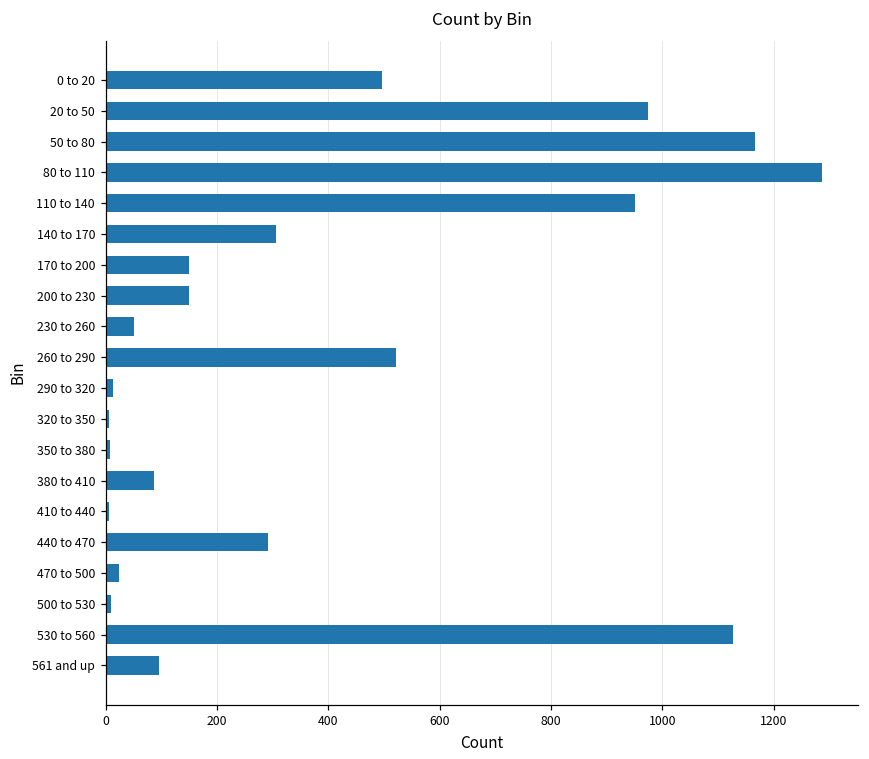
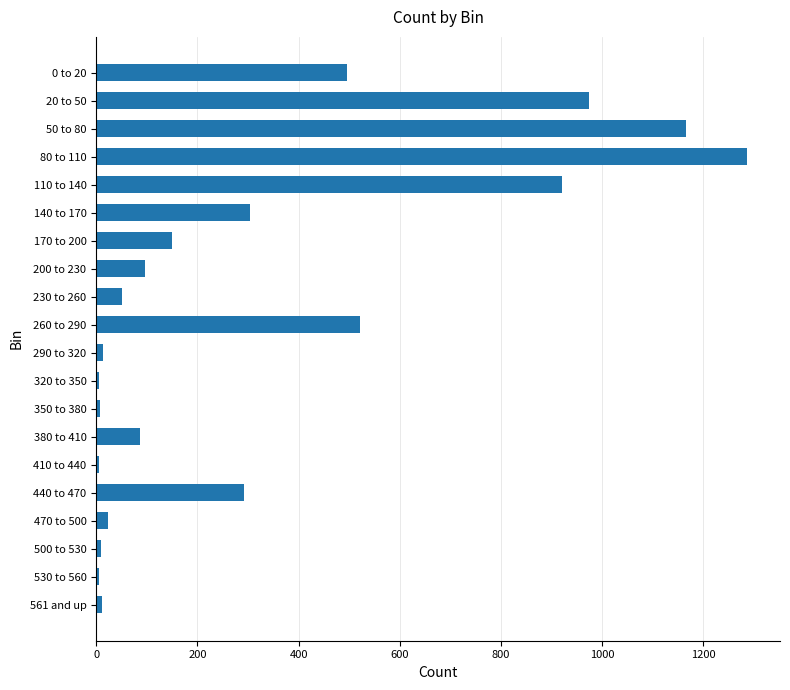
110 to 140: 950 -> 920
200 to 230: 150 -> 100
530 to 560: 1130 -> 10
561 and up: 100 -> 10
